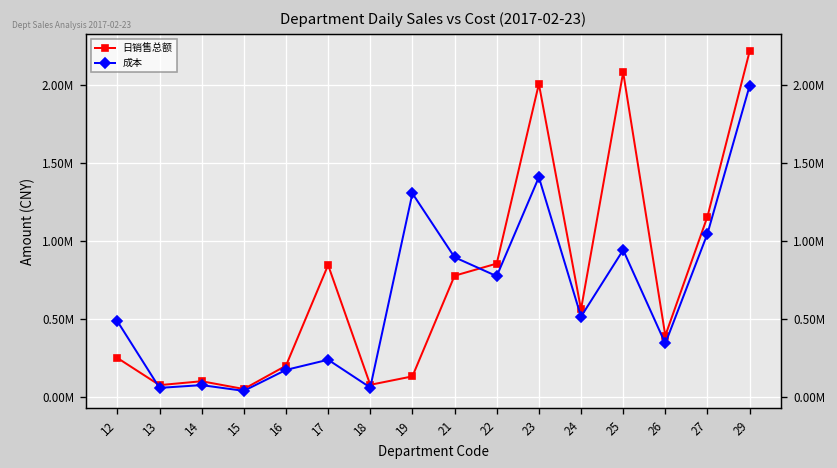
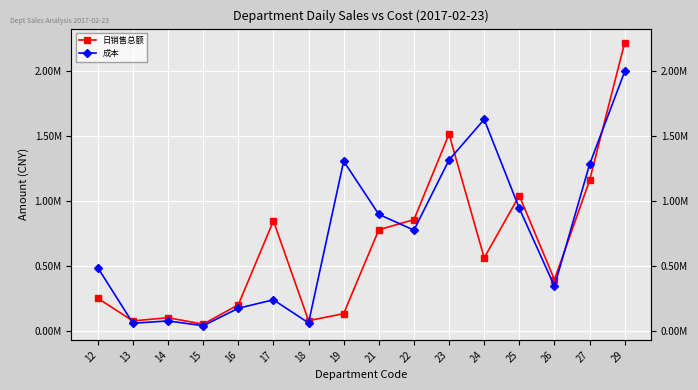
日销售总额, 23: 2010000 -> 1510000
成本, 23: 1410000 -> 1320000
成本, 24: 520000 -> 1630000
日销售总额, 25: 2080000 -> 1040000
成本, 27: 1050000 -> 1280000
